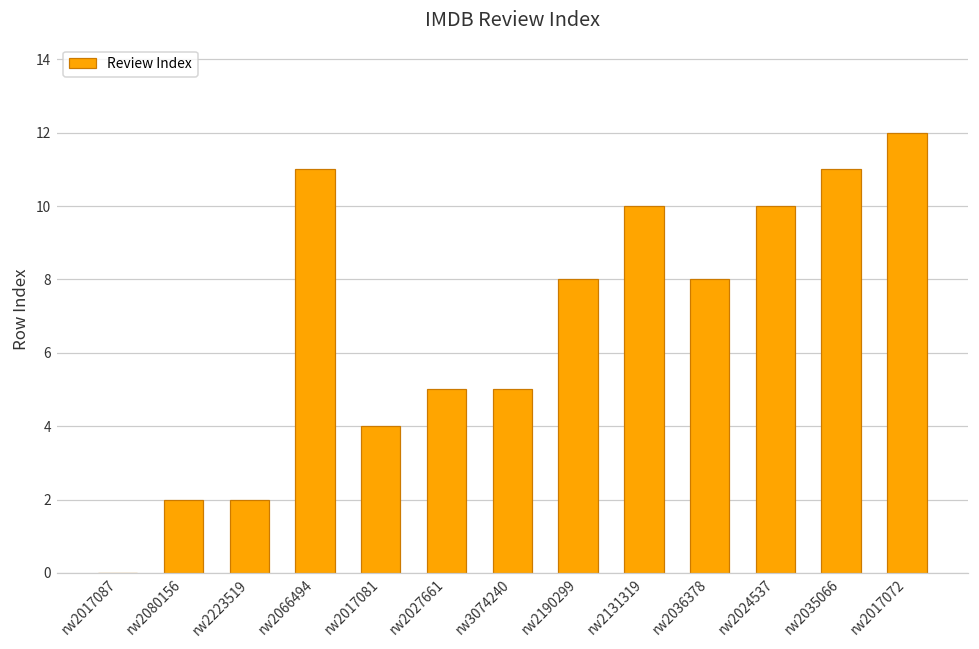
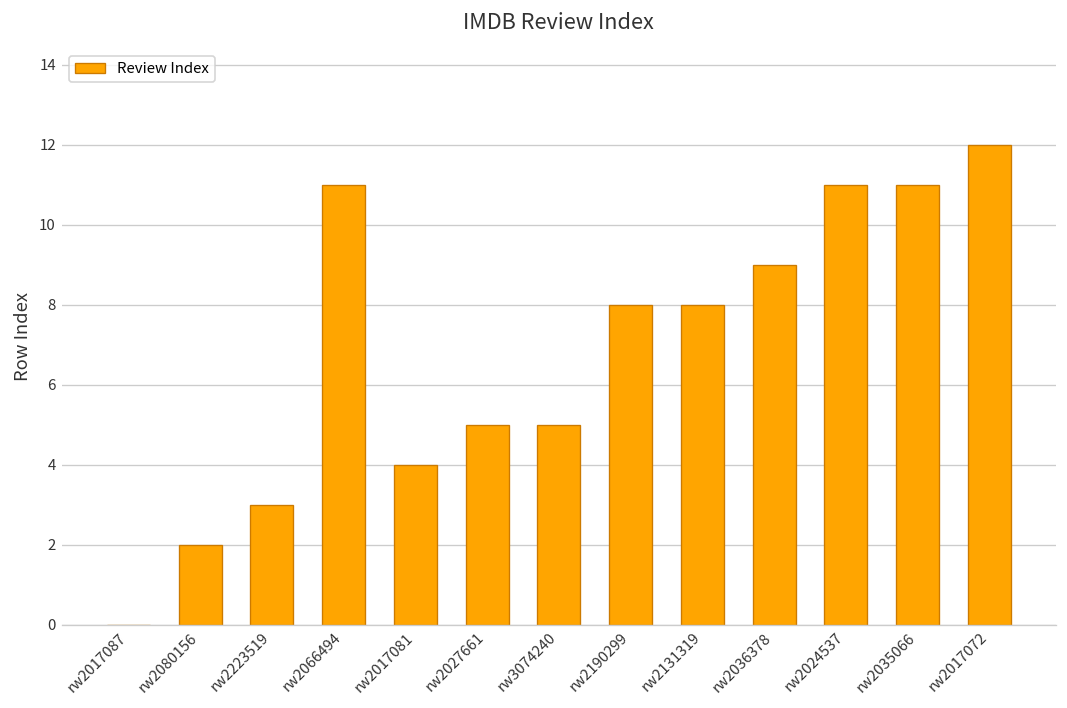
rw2223519: 2 -> 3
rw2131319: 10 -> 8
rw2036378: 8 -> 9
rw2024537: 10 -> 11
